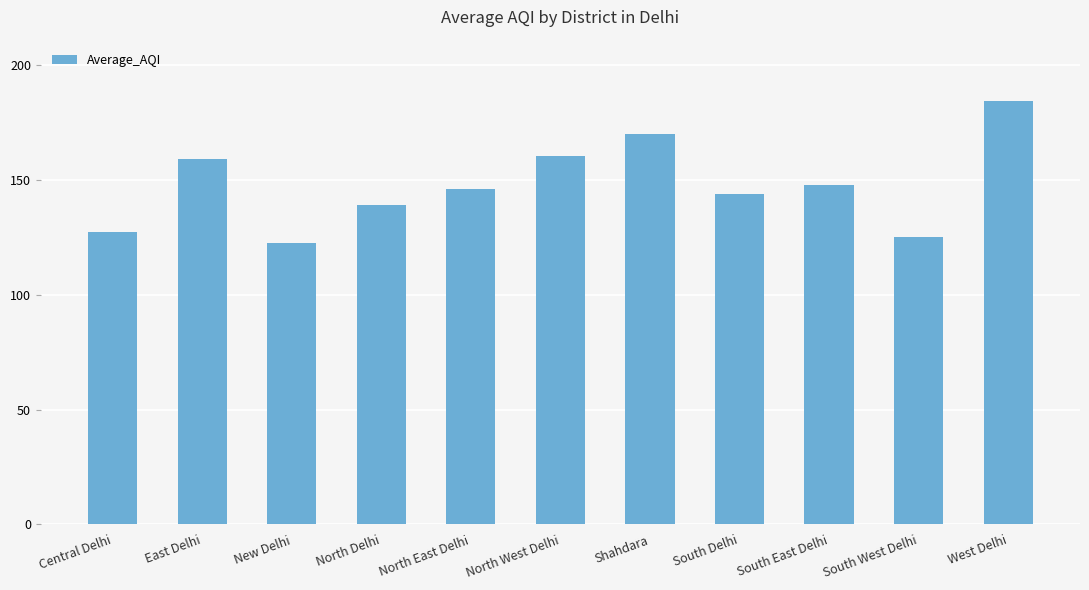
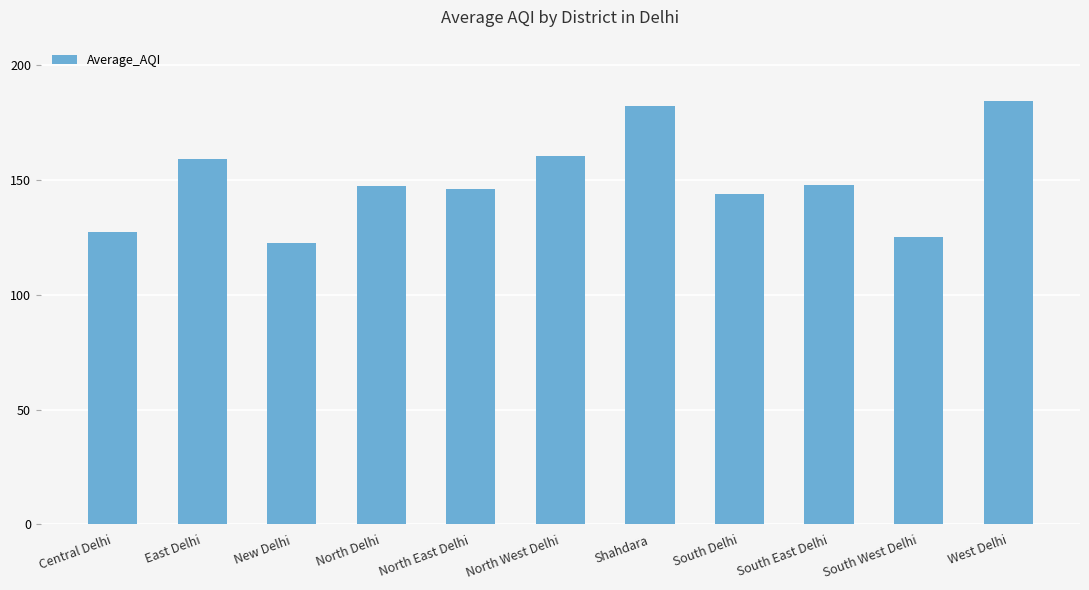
North Delhi: 139 -> 147
Shahdara: 170 -> 182
